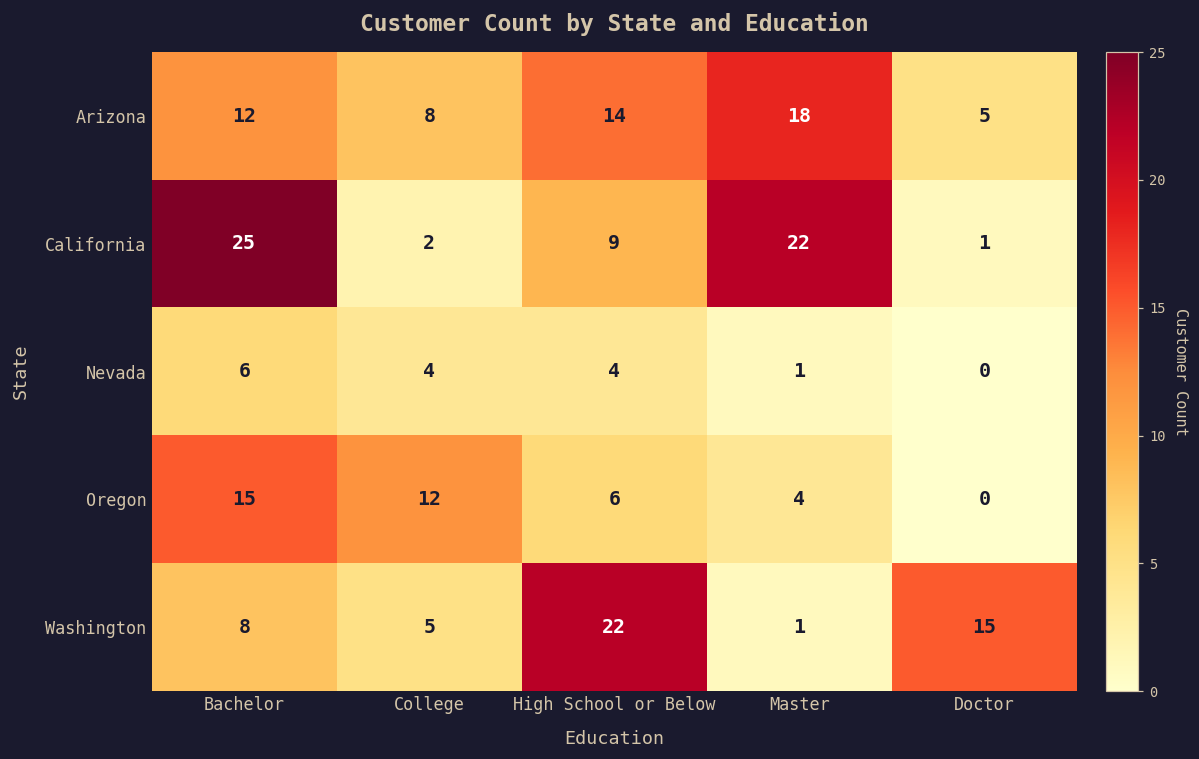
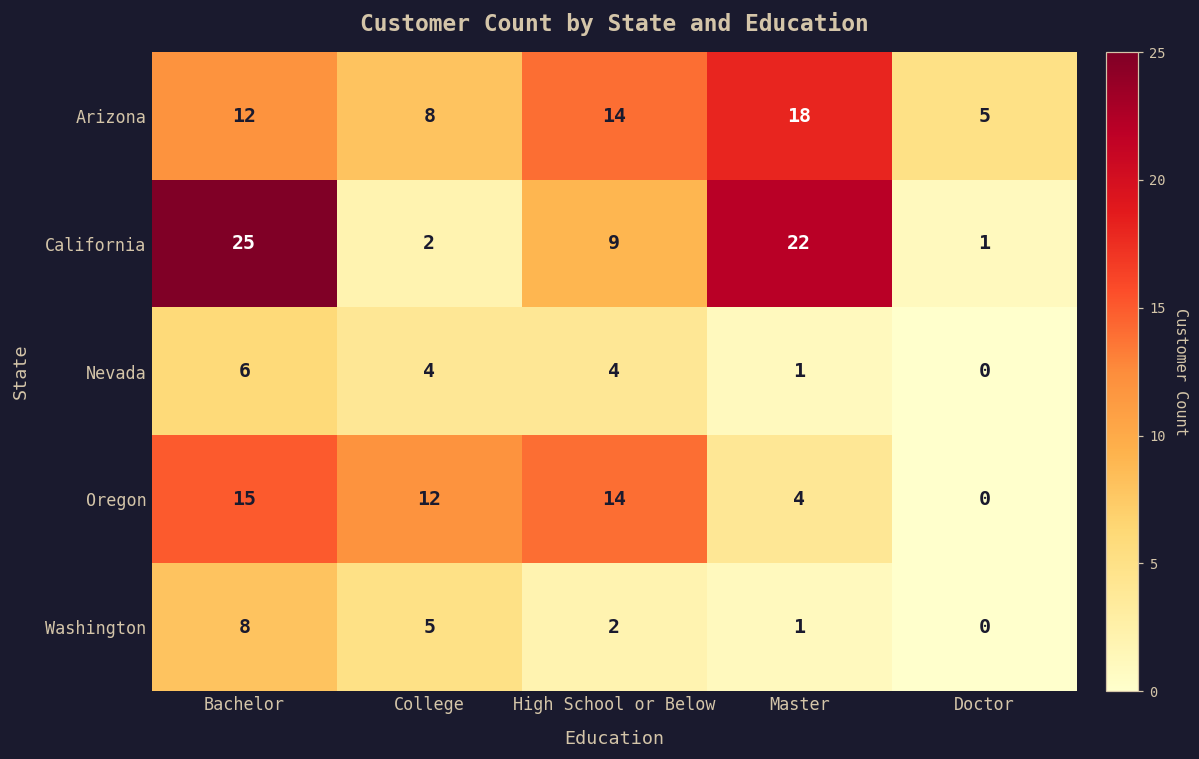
Oregon, High School or Below: 6 -> 14
Washington, High School or Below: 22 -> 2
Washington, Doctor: 15 -> 0
